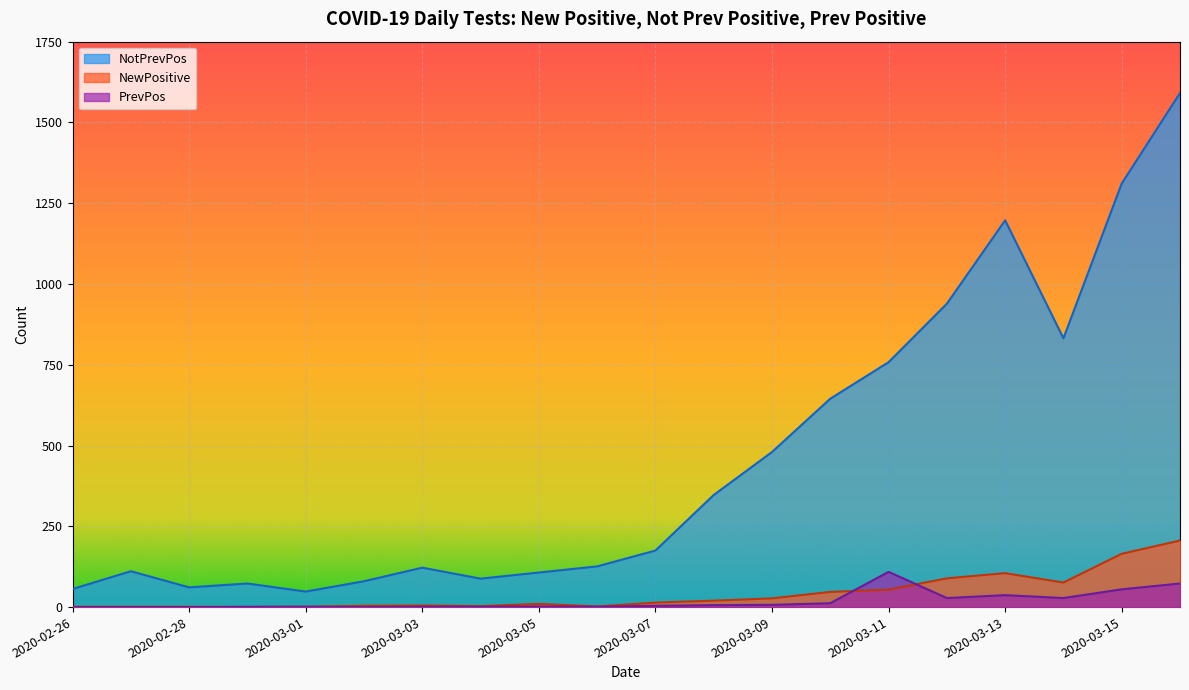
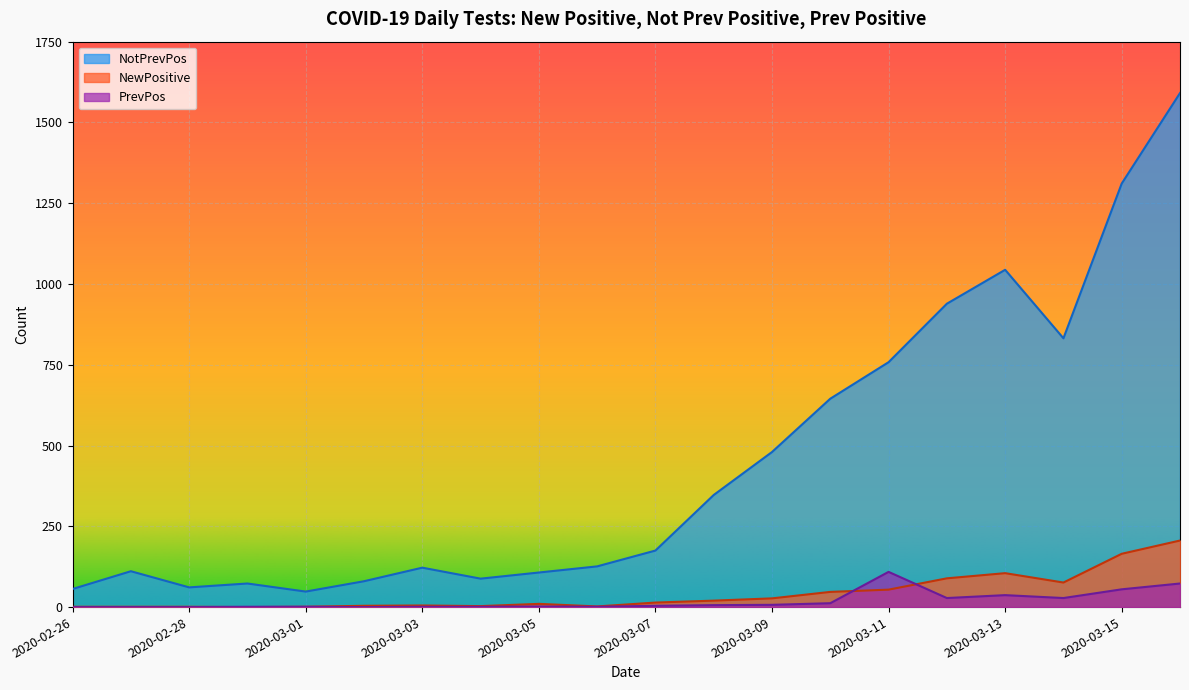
NotPrevPos, 2020-03-13: 1200 -> 1040
